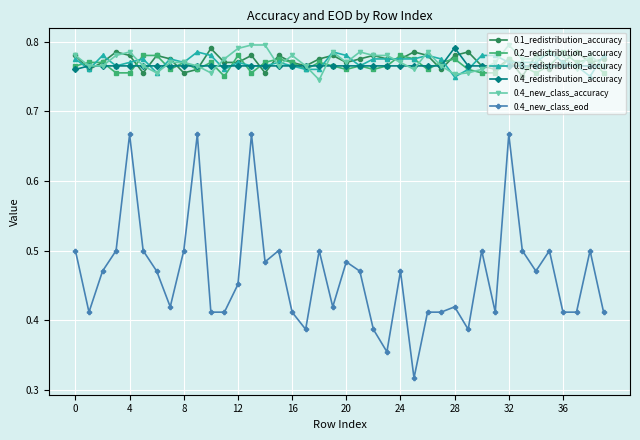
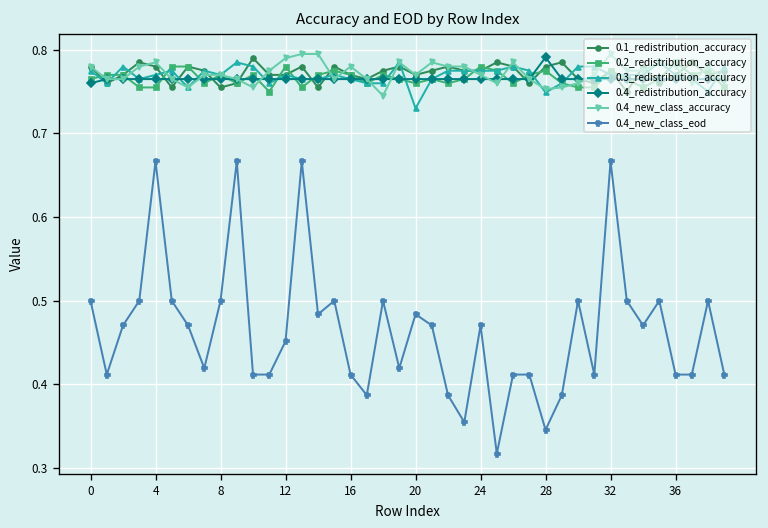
0.3_redistribution_accuracy, 20: 0.78 -> 0.73
0.4_new_class_eod, 28: 0.42 -> 0.35
